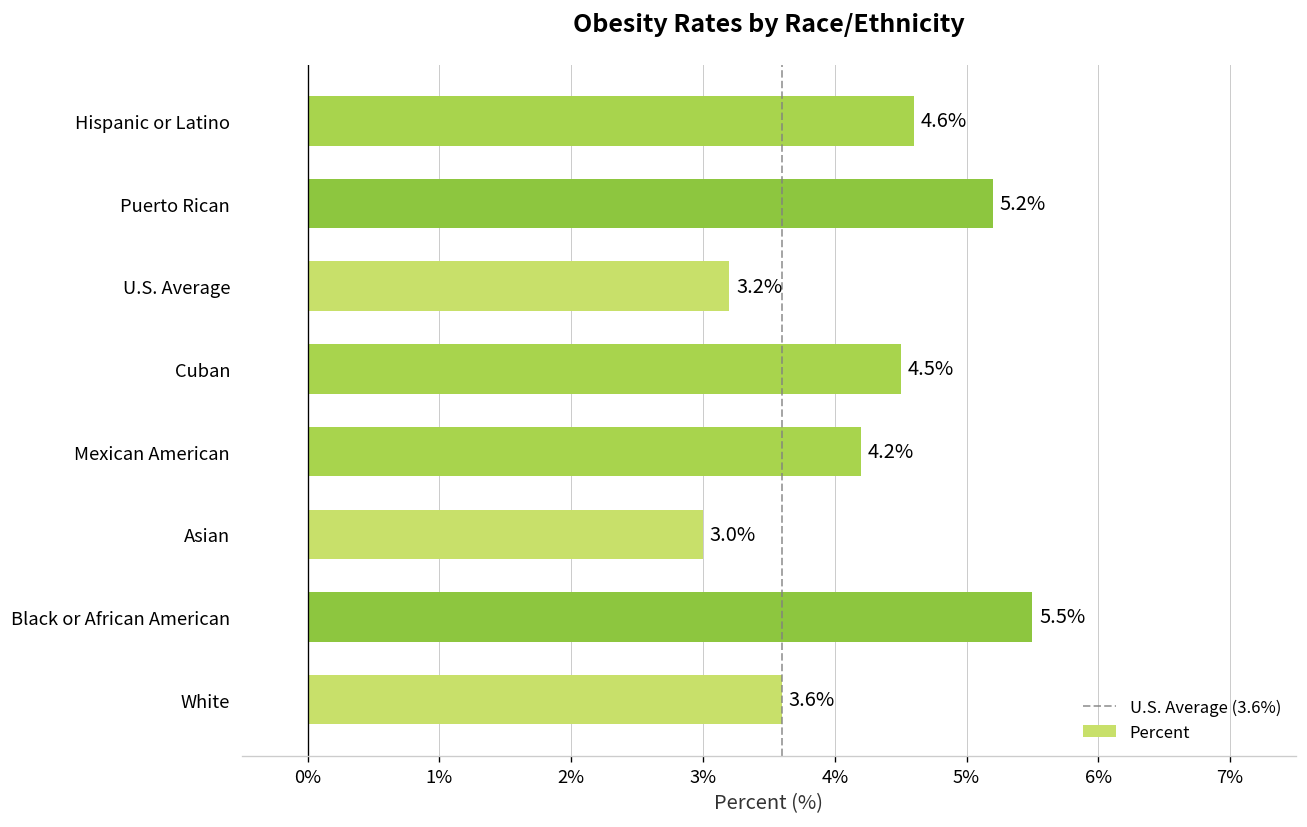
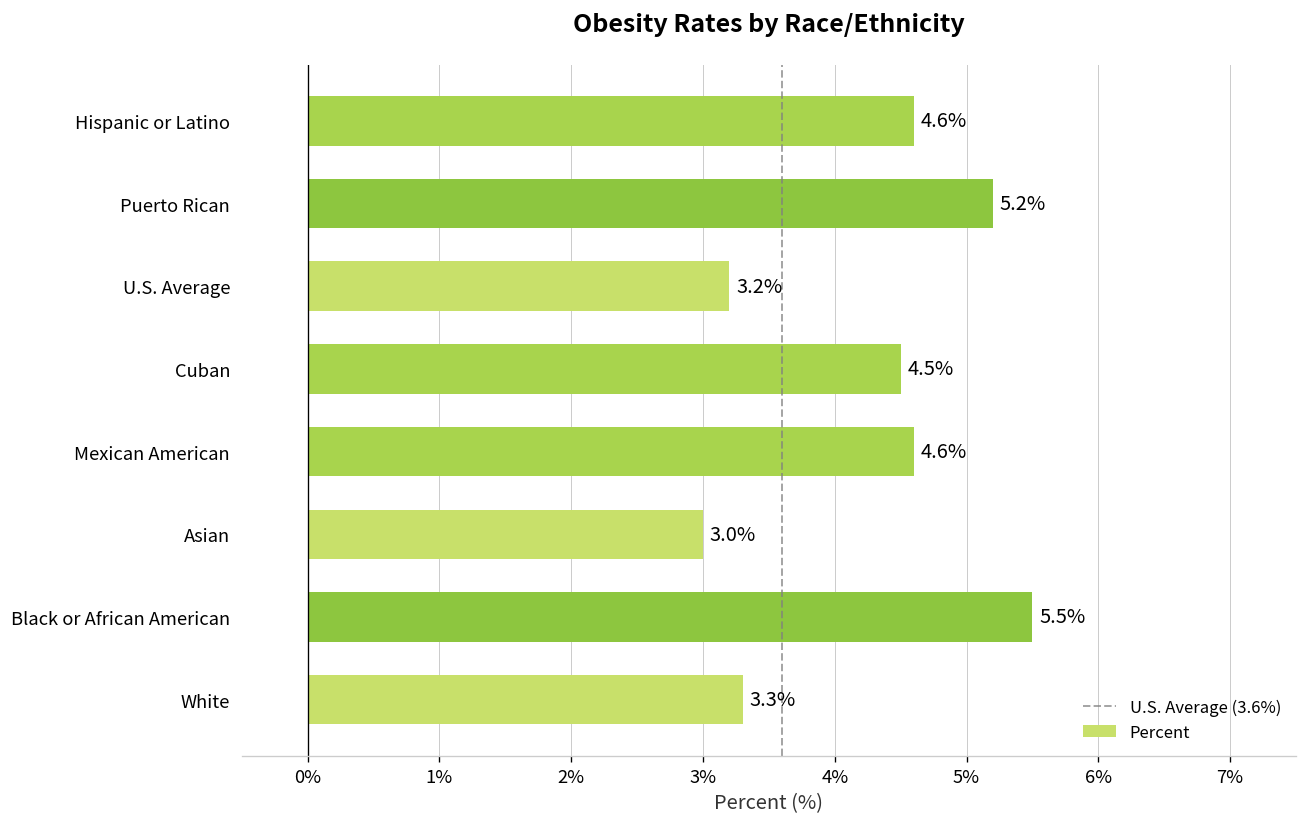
Mexican American: 4.2% -> 4.6%
White: 3.6% -> 3.3%
